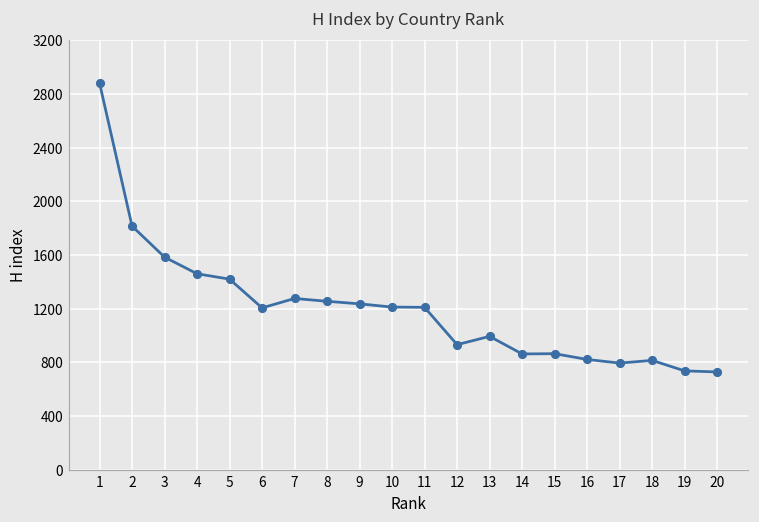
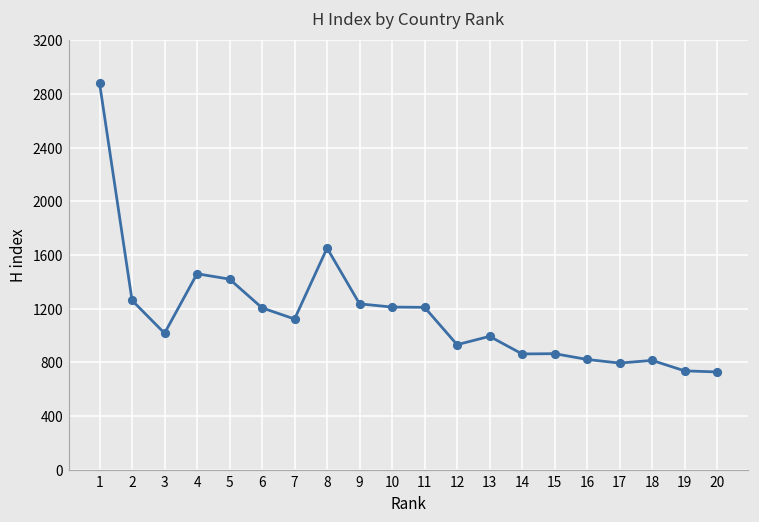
2: 1820 -> 1260
3: 1580 -> 1020
7: 1280 -> 1120
8: 1260 -> 1650
